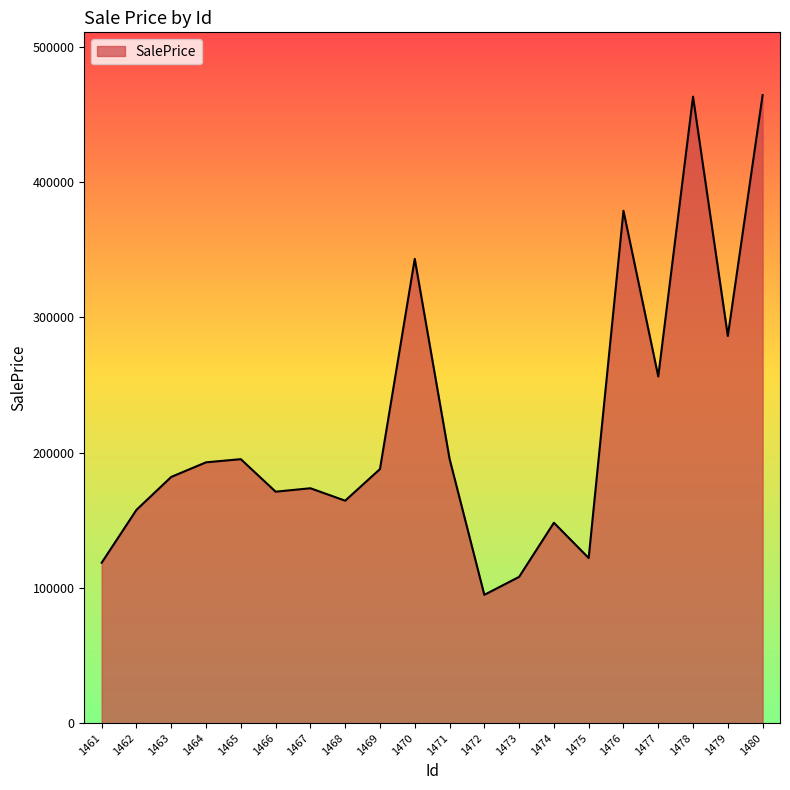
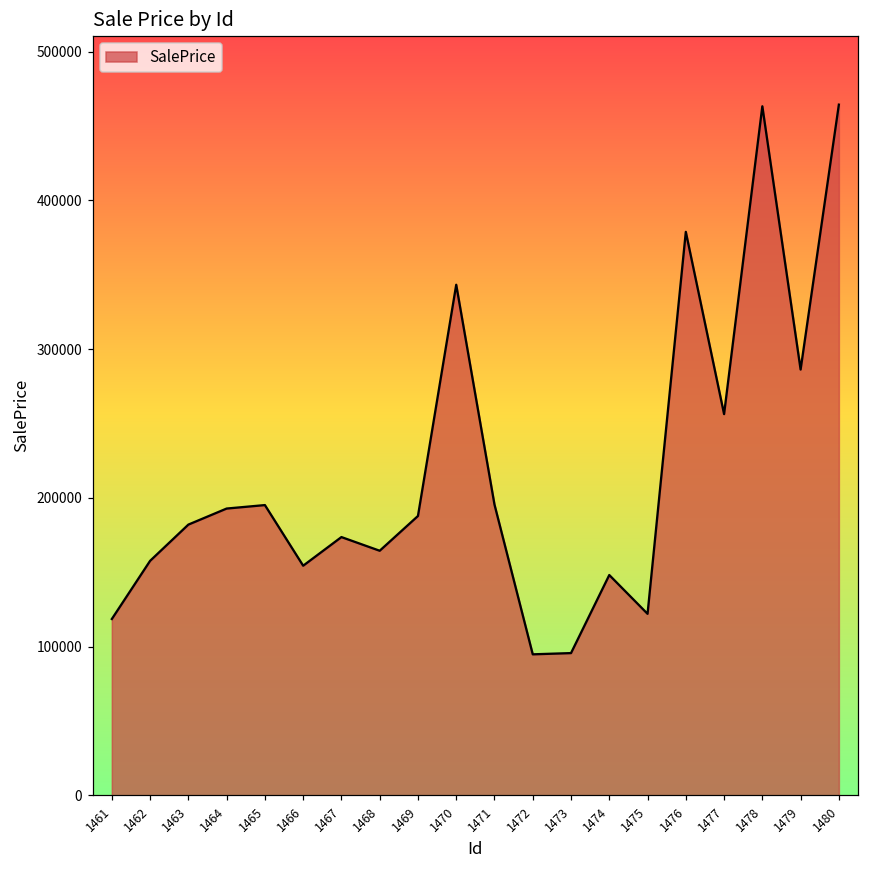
1466: 171000 -> 154000
1473: 108000 -> 96000
